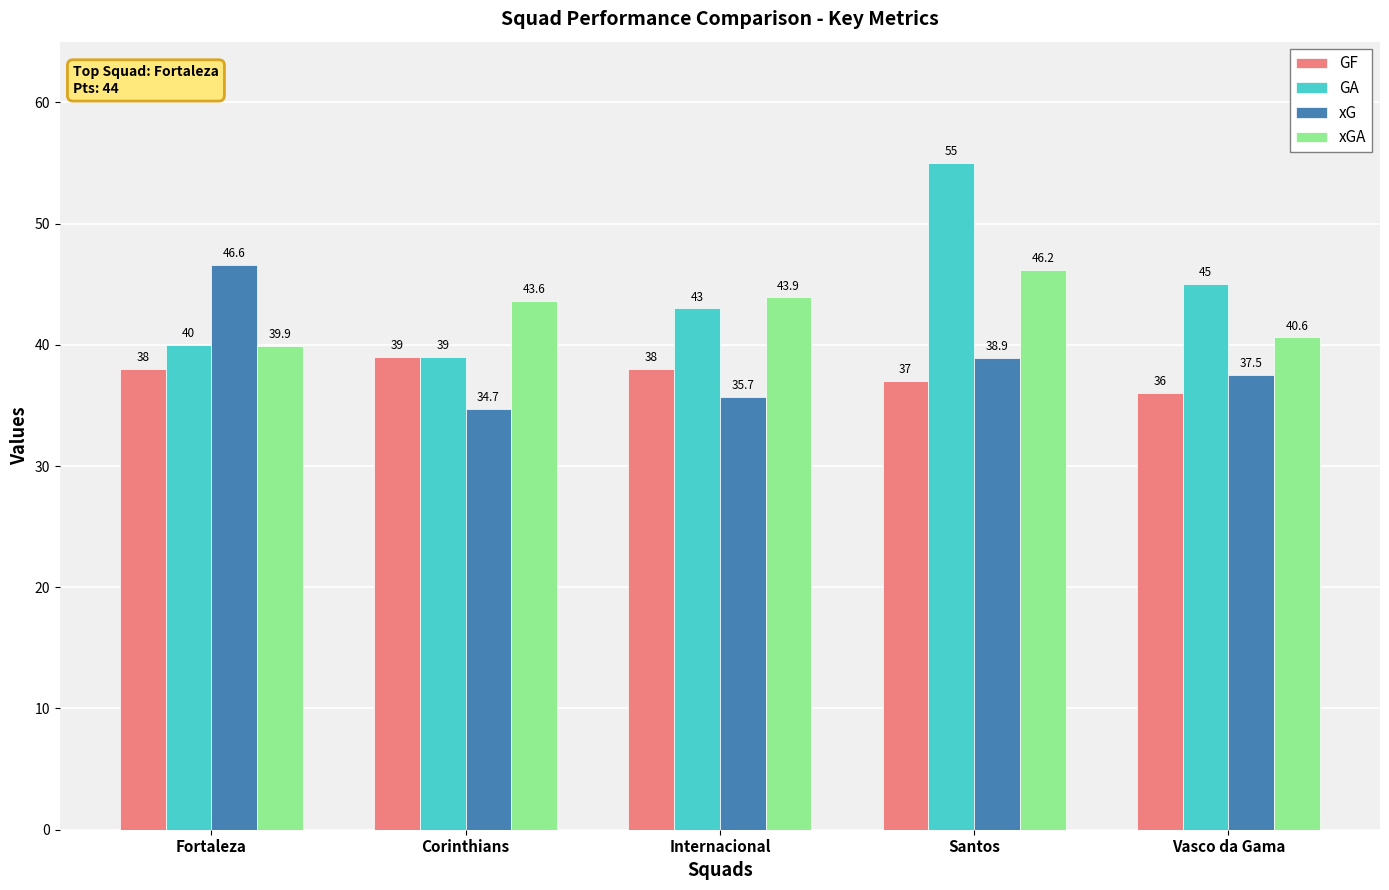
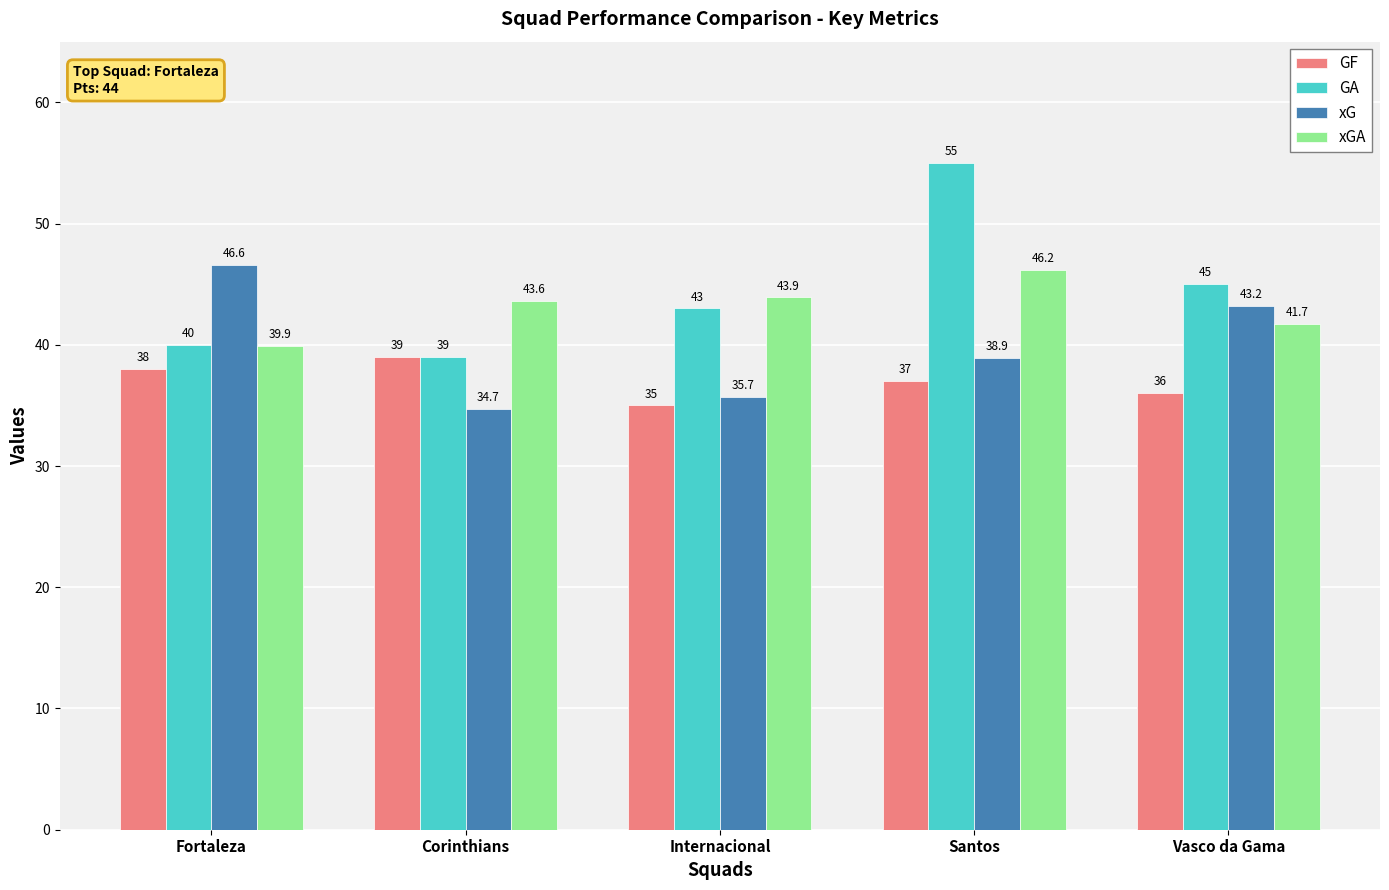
GF, Internacional: 38 -> 35
xG, Vasco da Gama: 37.5 -> 43.2
xGA, Vasco da Gama: 40.6 -> 41.7
